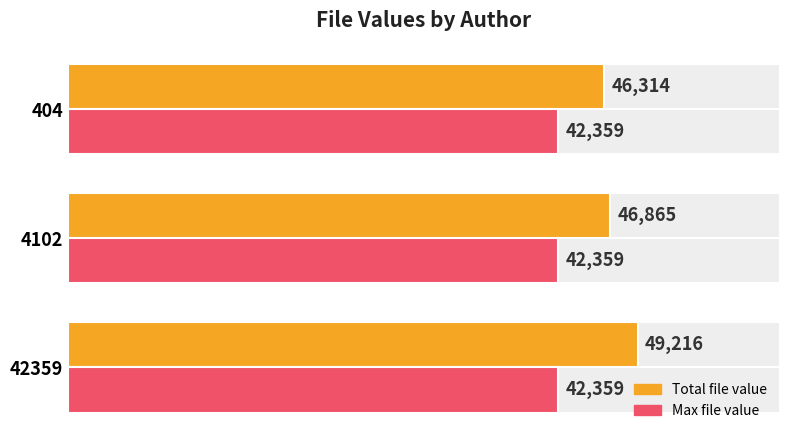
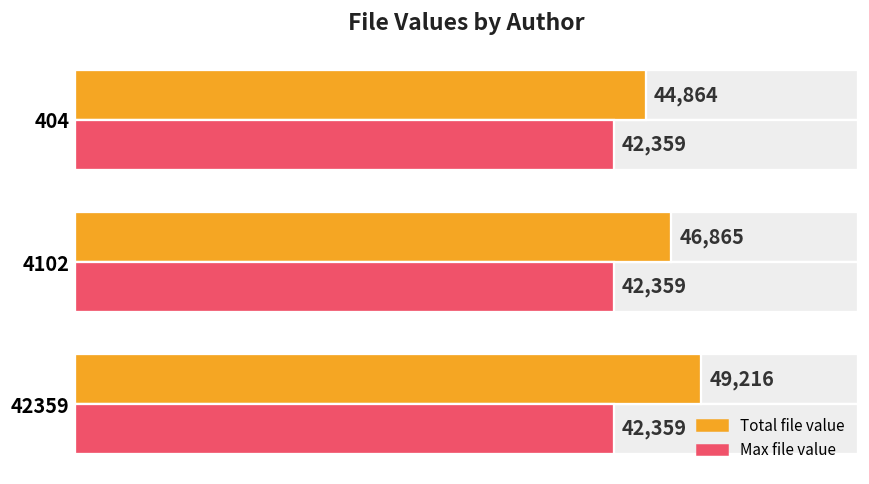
Total file value, 404: 46,314 -> 44,864
